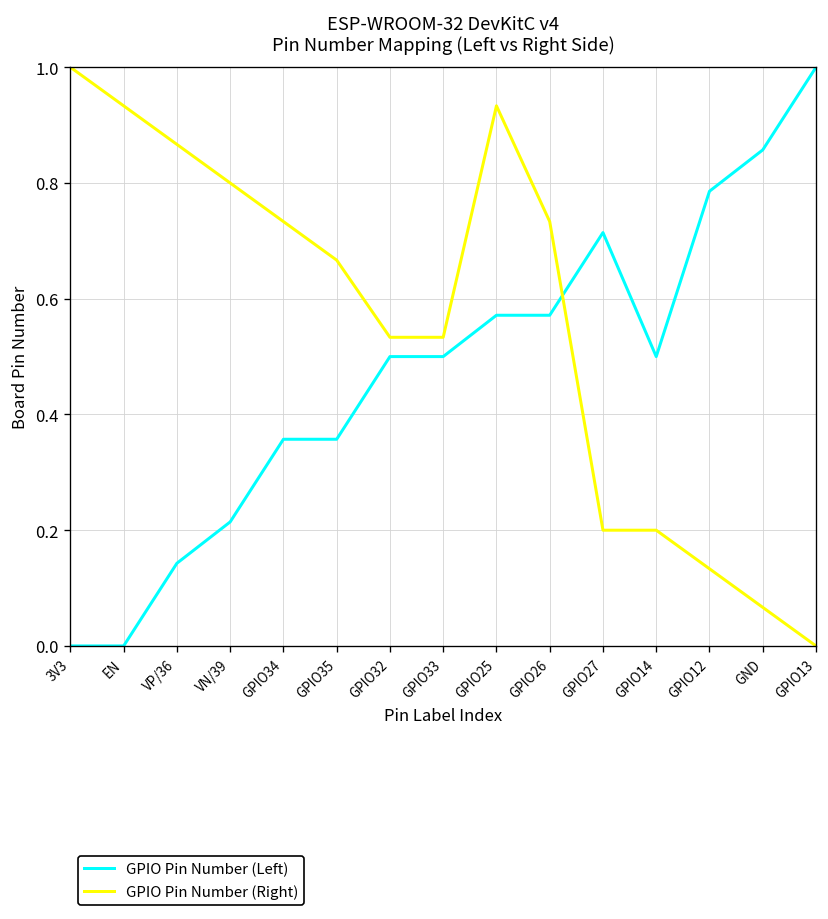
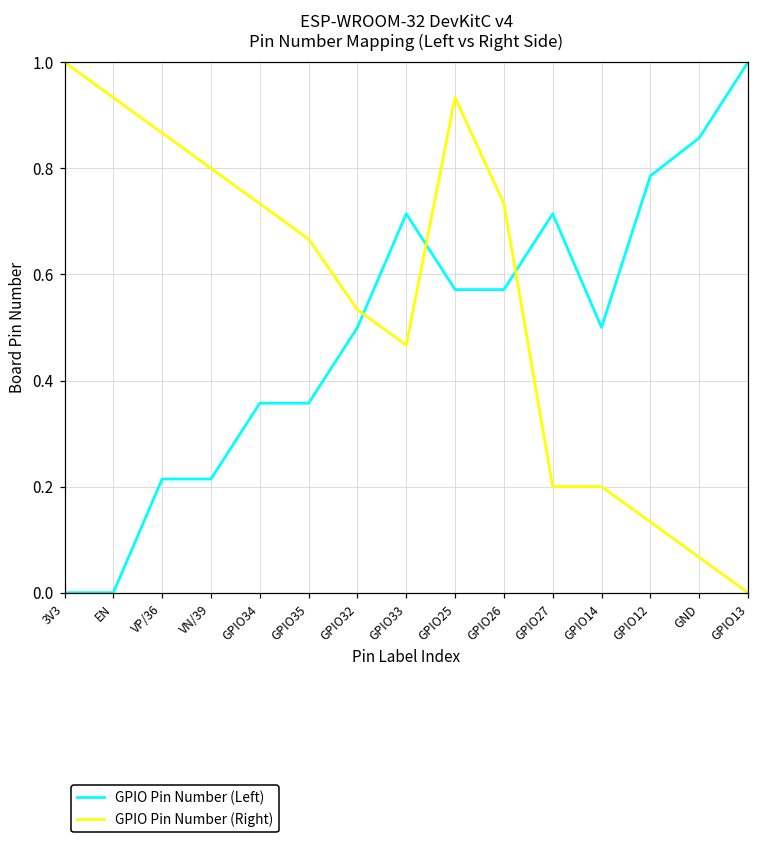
GPIO Pin Number (Left), VP/36: 0.14 -> 0.21
GPIO Pin Number (Left), GPIO33: 0.50 -> 0.71
GPIO Pin Number (Right), GPIO33: 0.53 -> 0.47
